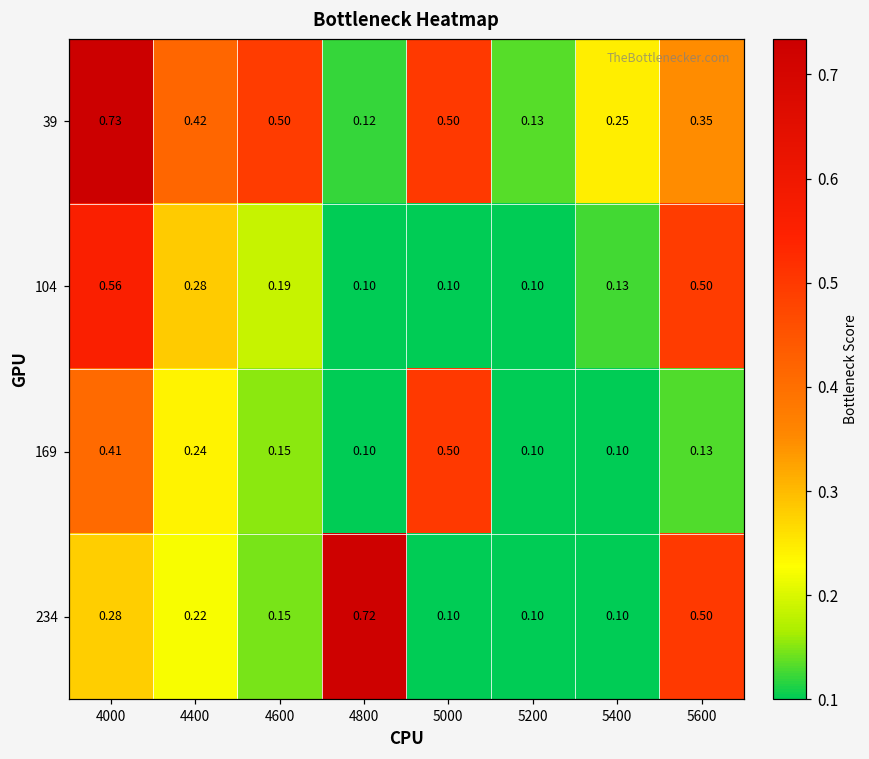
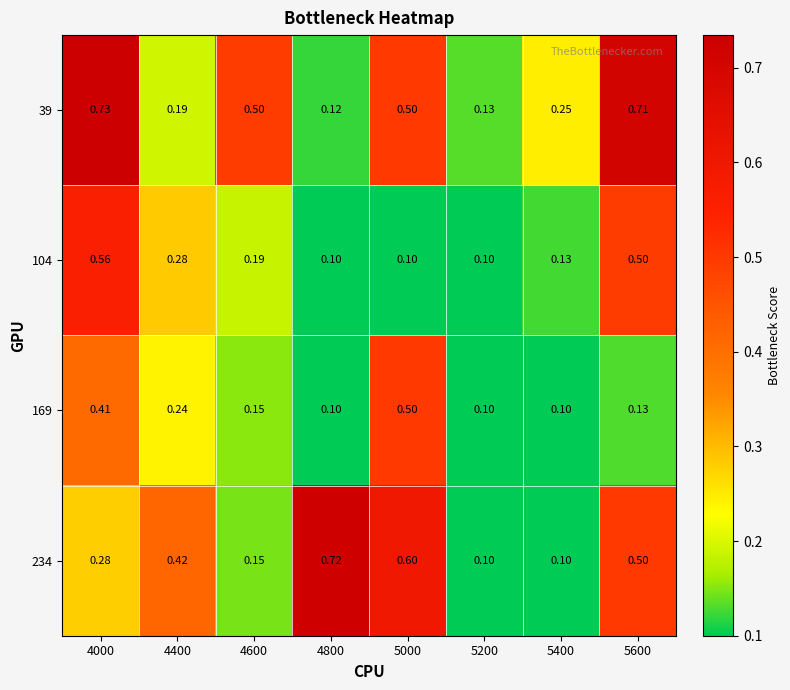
39, 4400: 0.42 -> 0.19
39, 5600: 0.35 -> 0.71
234, 4400: 0.22 -> 0.42
234, 5000: 0.10 -> 0.60
